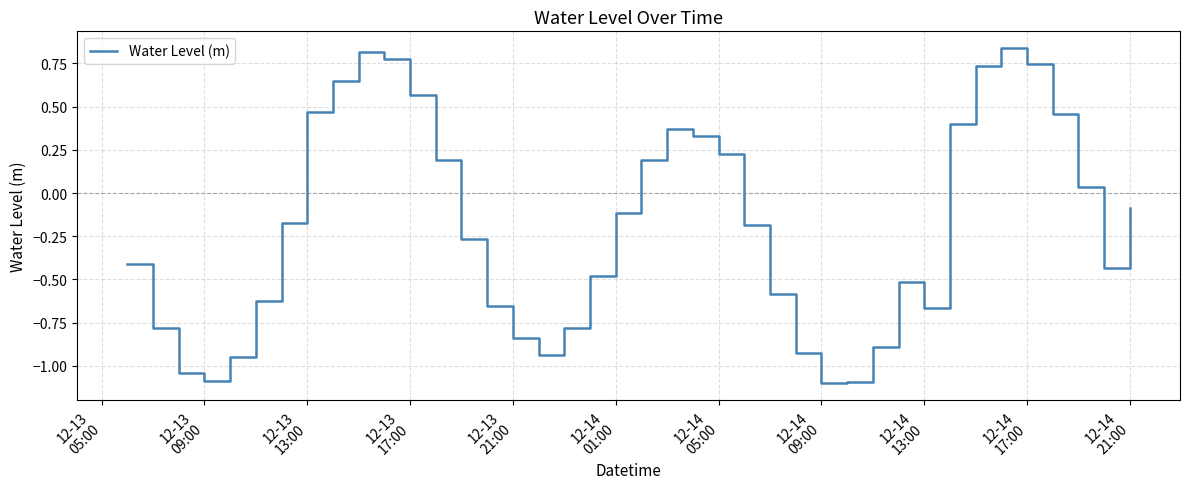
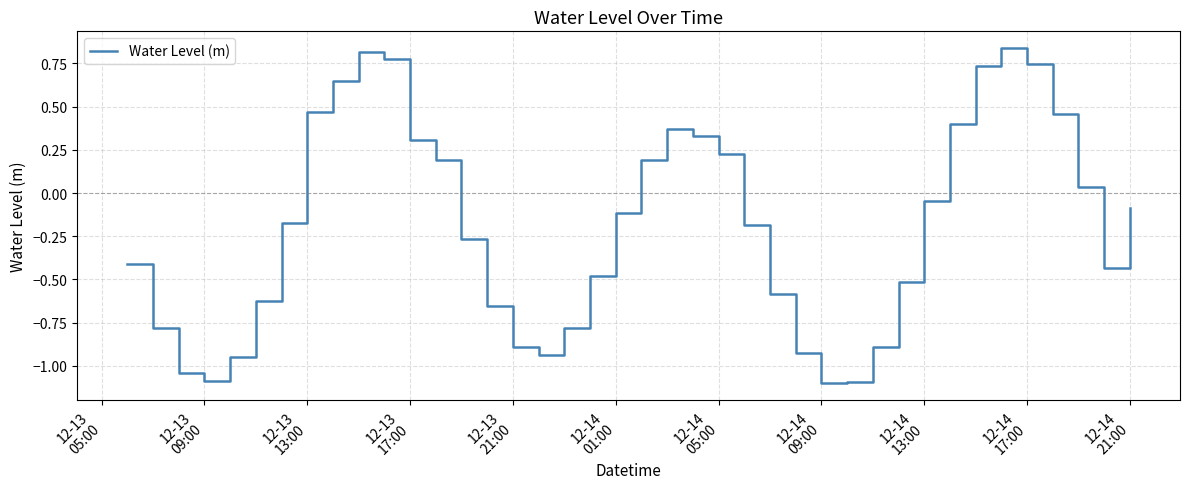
12-13 17:00: 0.56 -> 0.31
12-13 21:00: -0.84 -> -0.89
12-14 13:00: -0.66 -> -0.05
